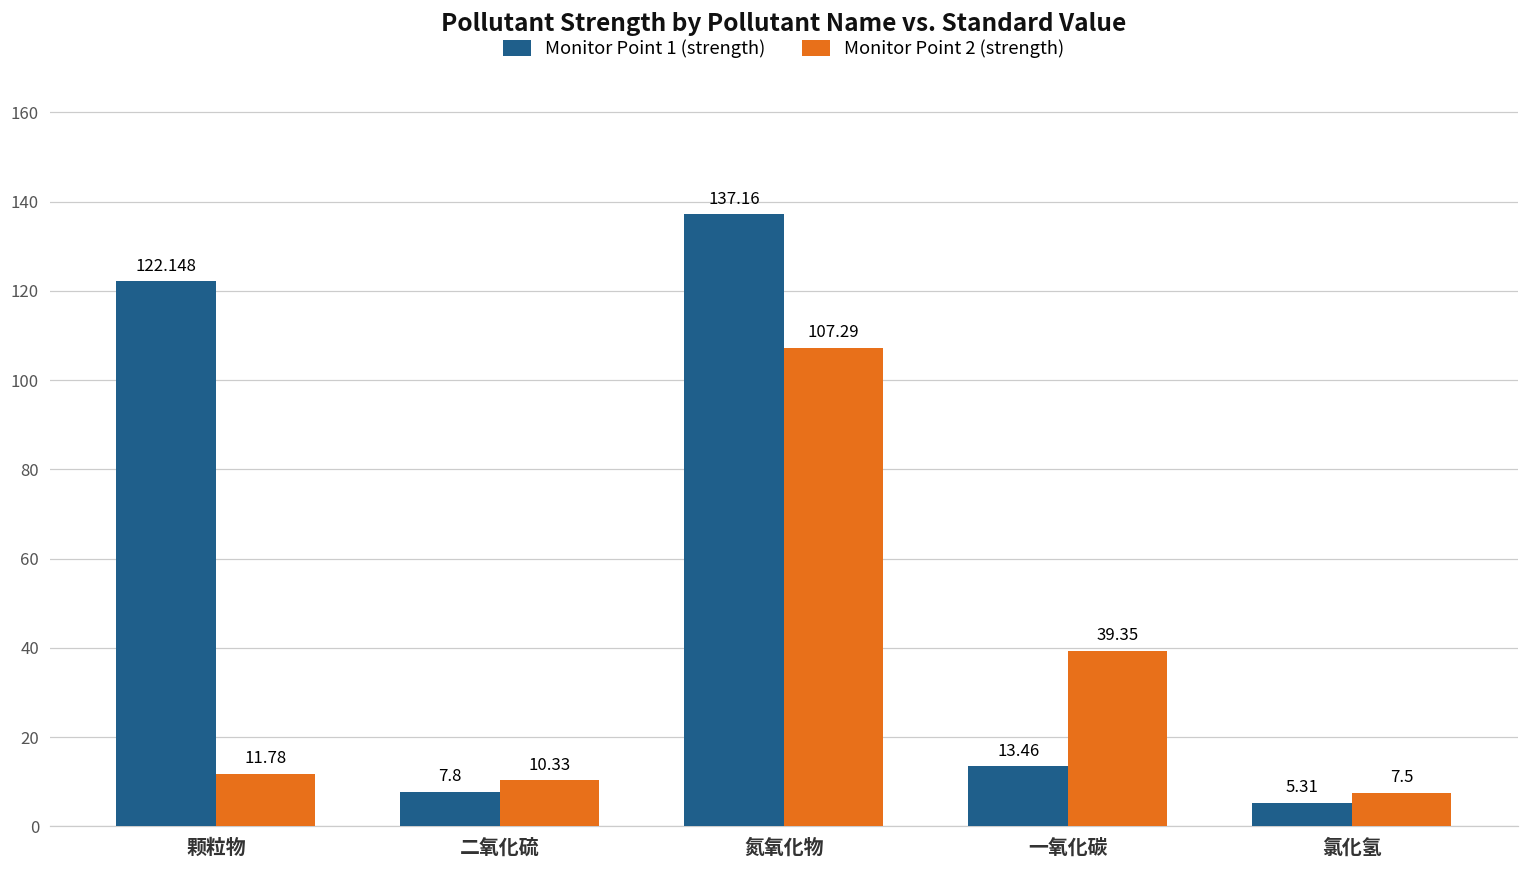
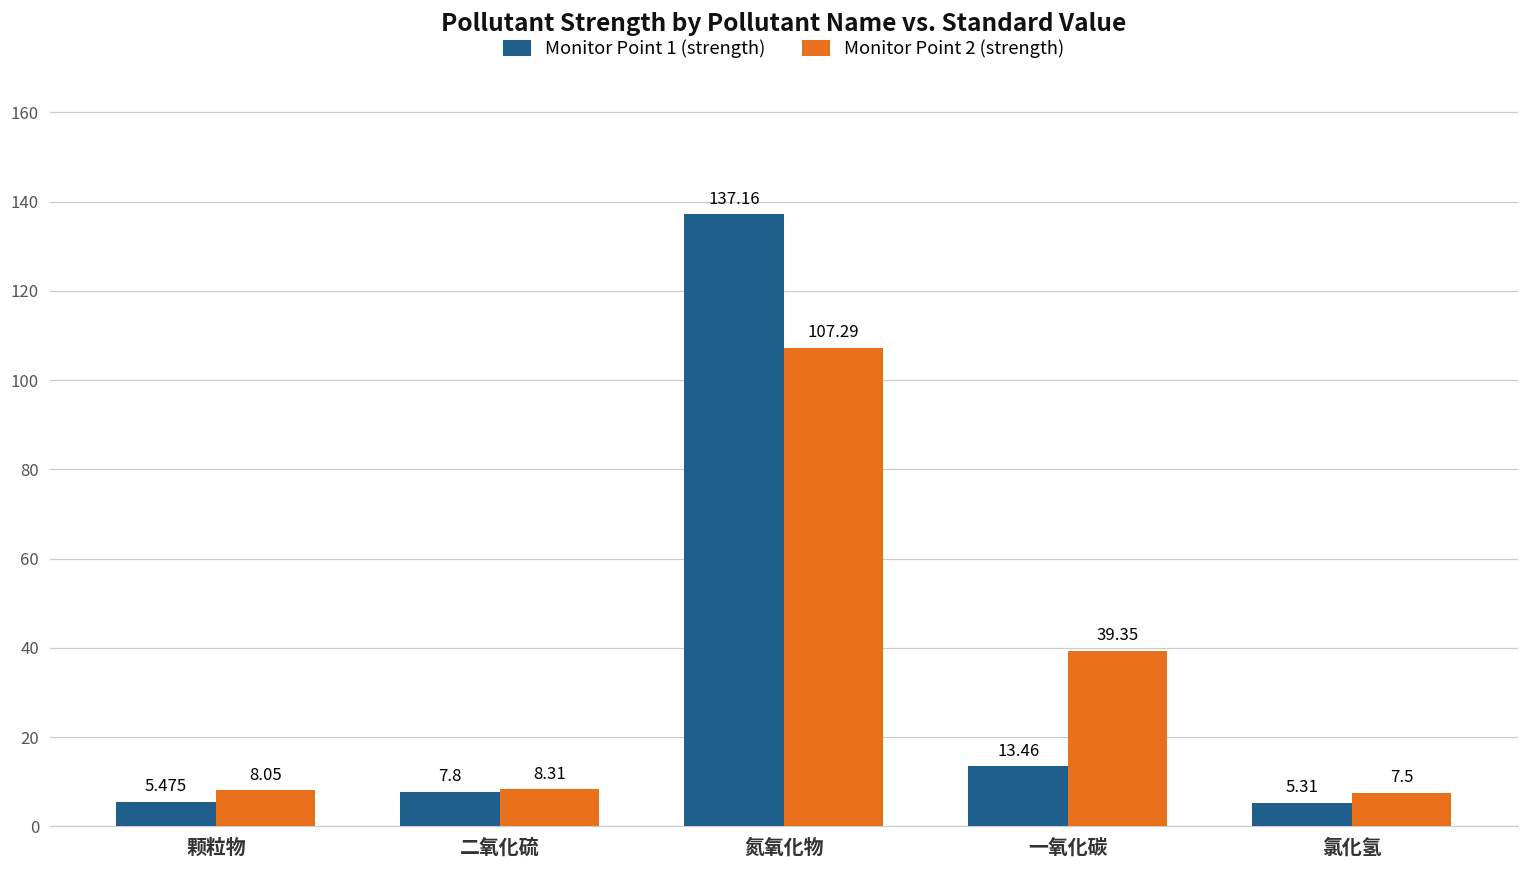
Monitor Point 1 (strength), 颗粒物: 122.148 -> 5.475
Monitor Point 2 (strength), 颗粒物: 11.78 -> 8.05
Monitor Point 2 (strength), 二氧化硫: 10.33 -> 8.31
